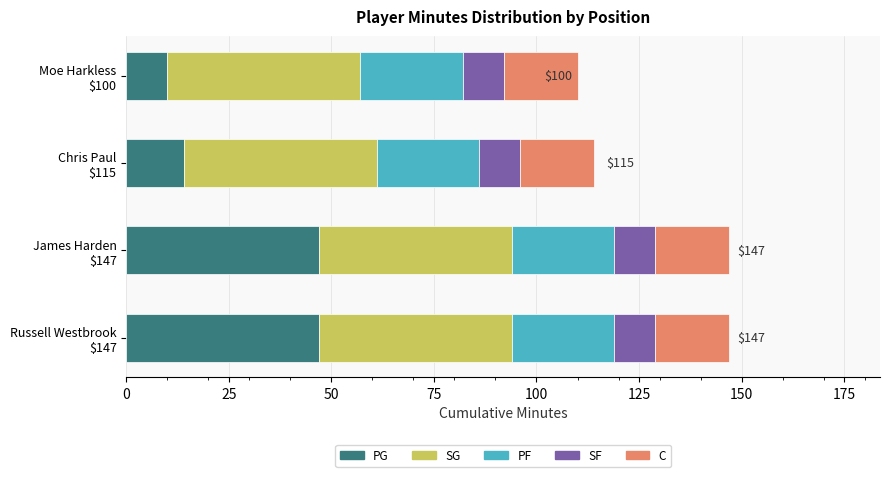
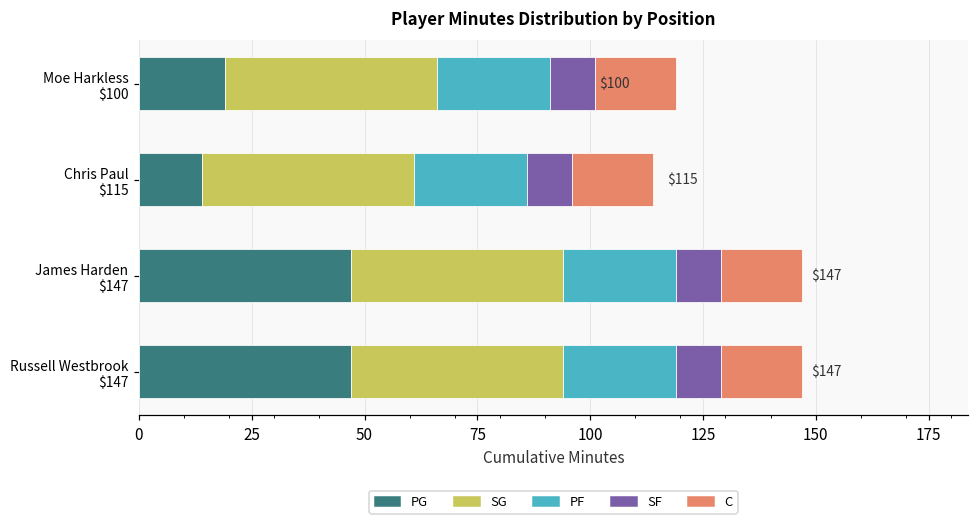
PG, Moe Harkless $100: 10 -> 19
